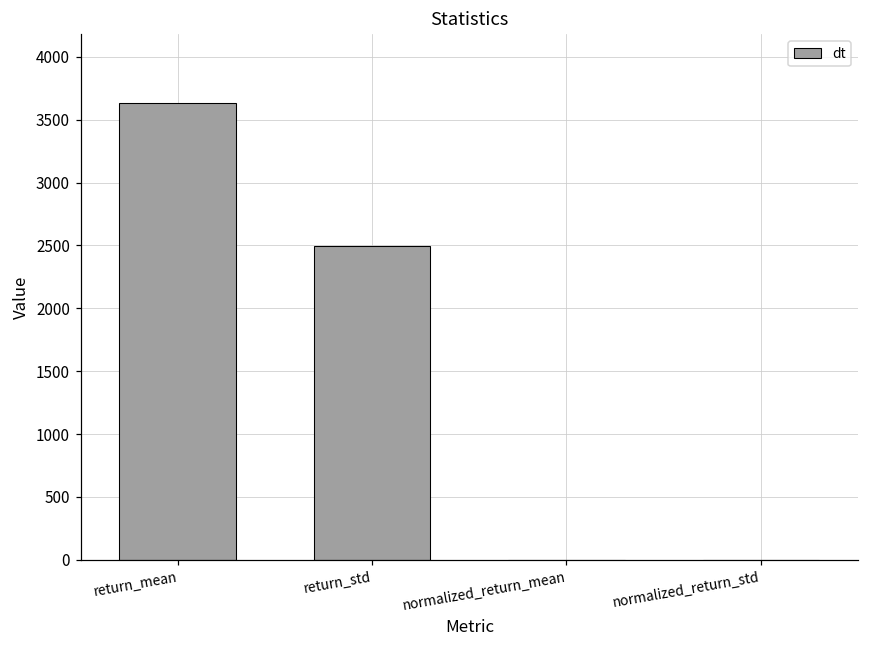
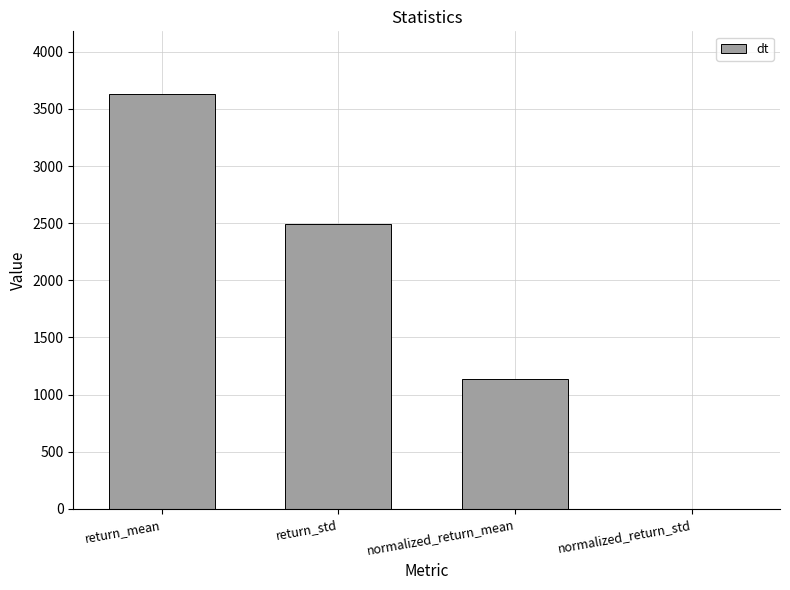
normalized_return_mean: 0 -> 1140
